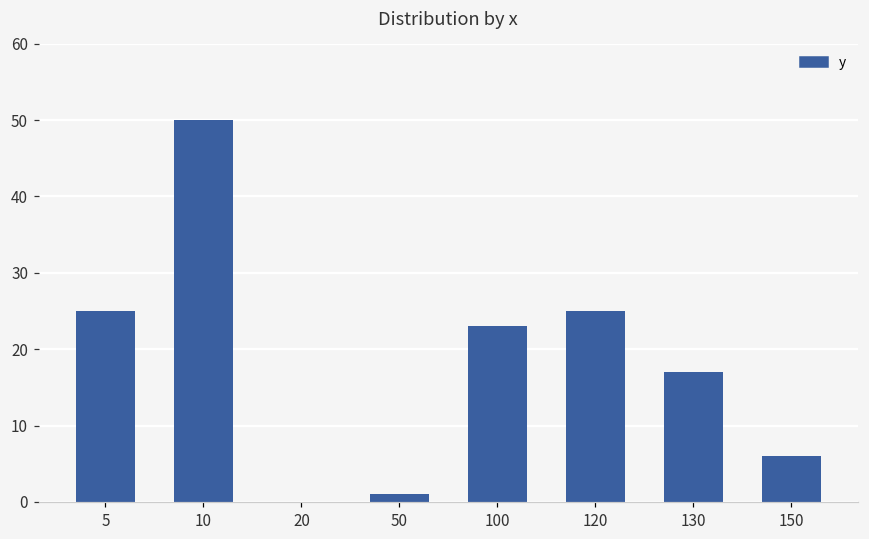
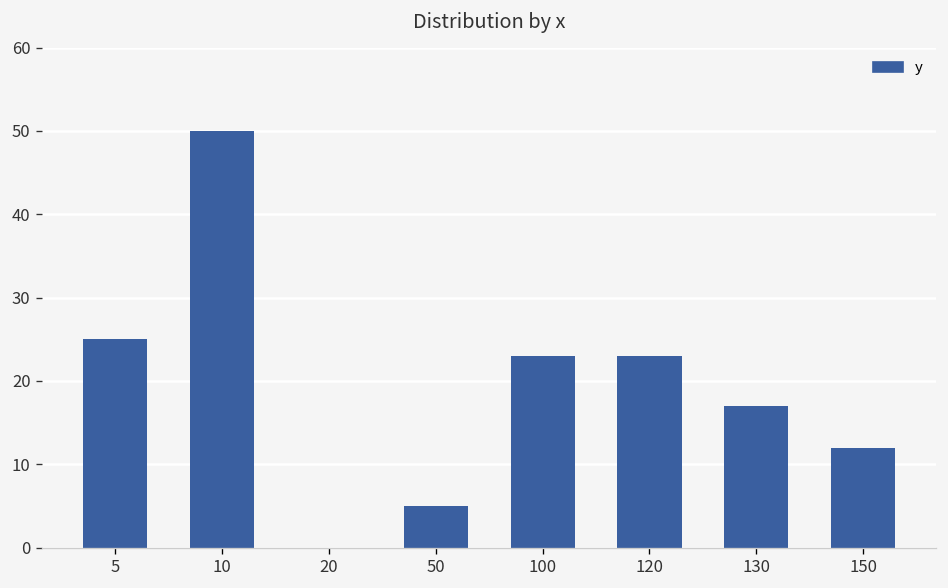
50: 1 -> 5
120: 25 -> 23
150: 6 -> 12
